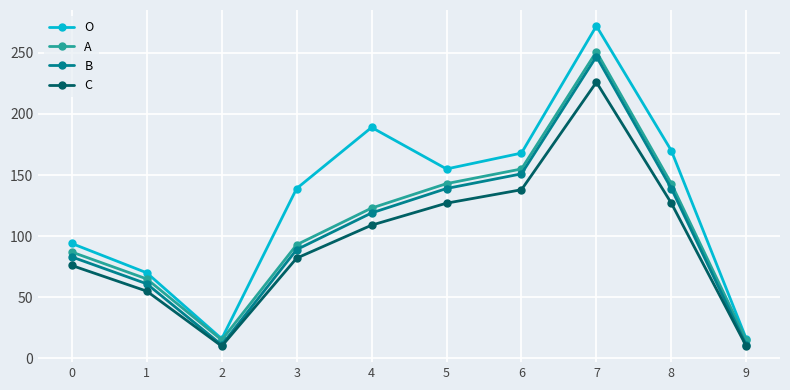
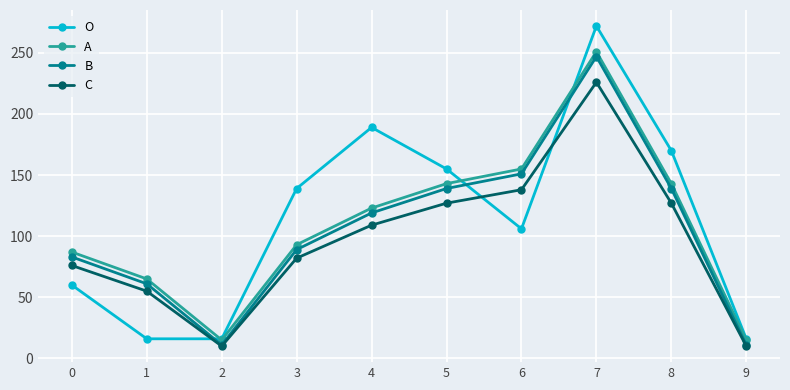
O, 0: 94 -> 60
O, 1: 70 -> 16
O, 6: 168 -> 106
